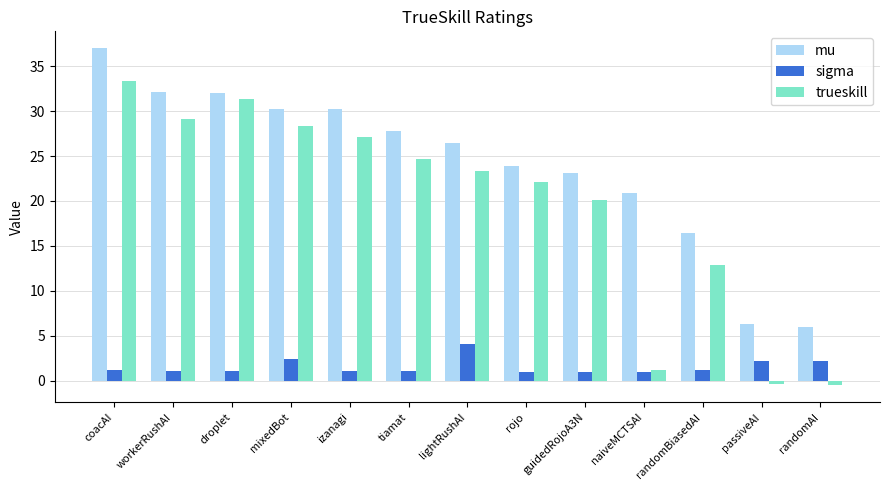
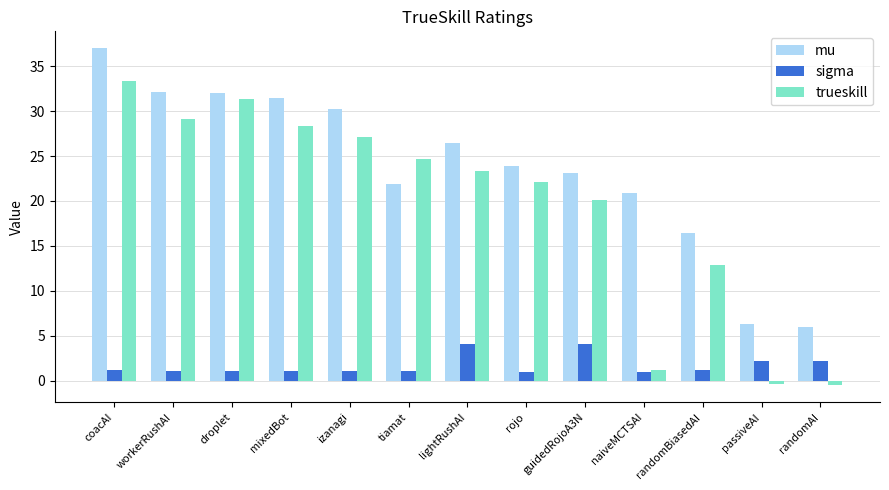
mu, mixedBot: 30 -> 31
sigma, mixedBot: 2 -> 1
mu, tiamat: 28 -> 22
sigma, guidedRojoA3N: 1 -> 4
